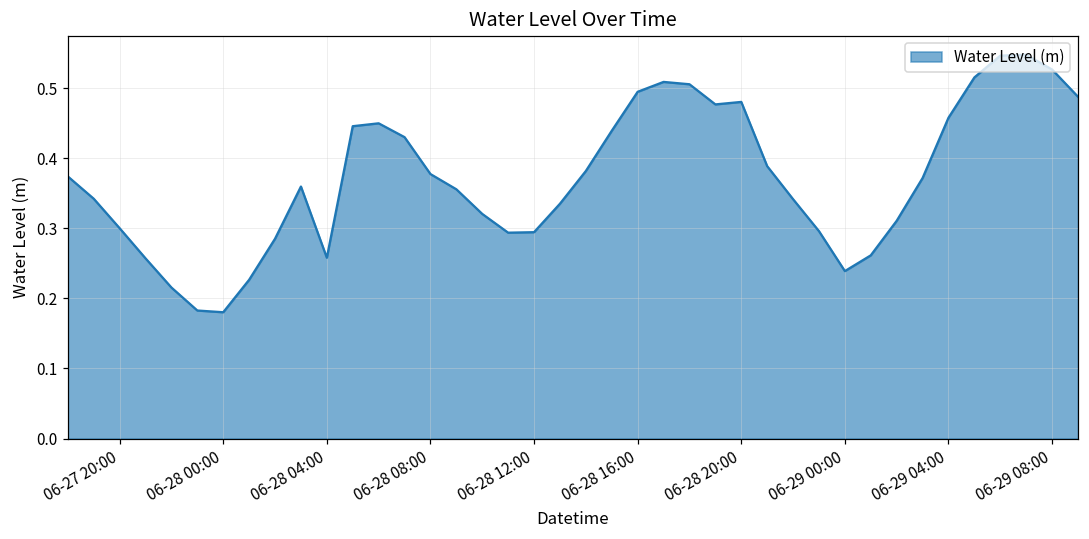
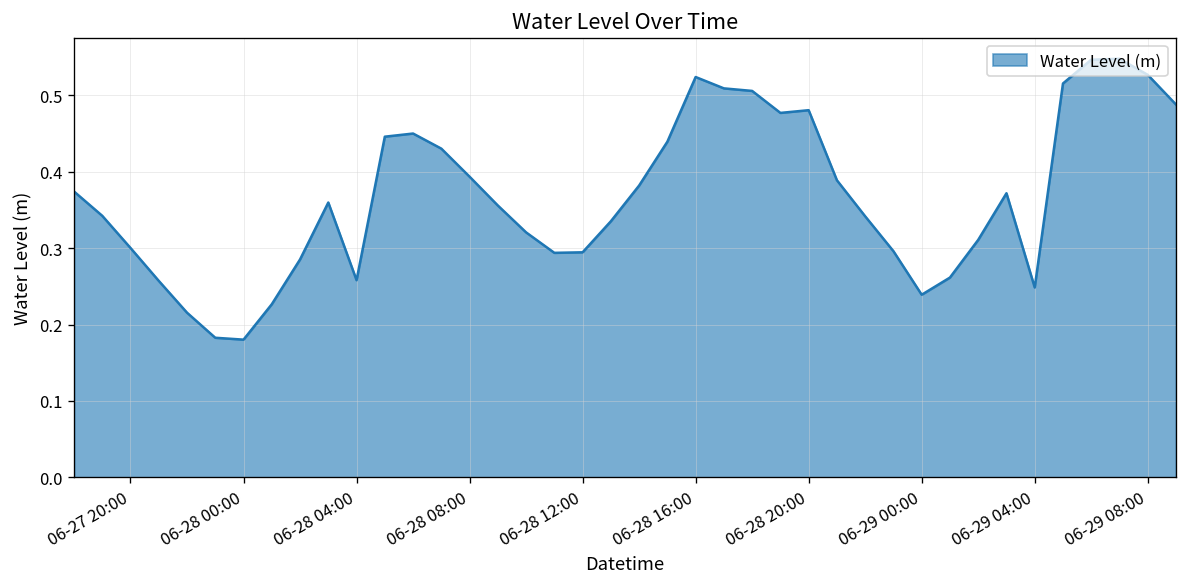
06-28 08:00: 0.38 -> 0.39
06-28 16:00: 0.49 -> 0.52
06-29 04:00: 0.46 -> 0.25
